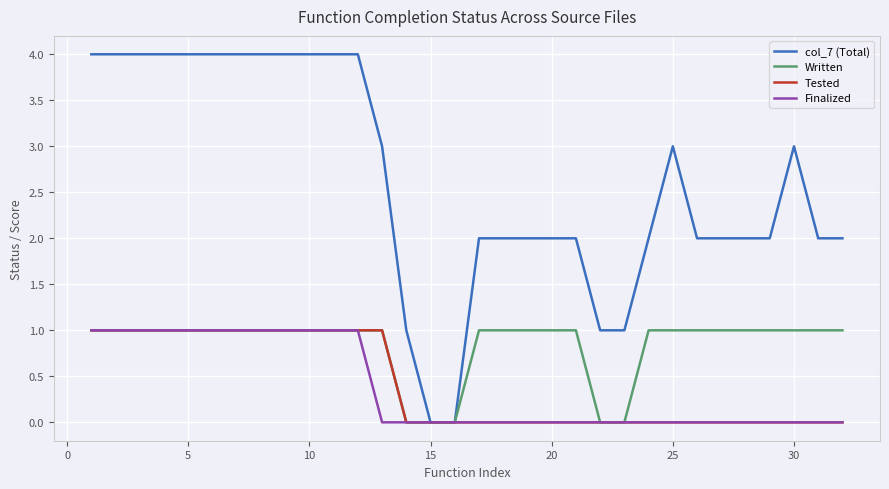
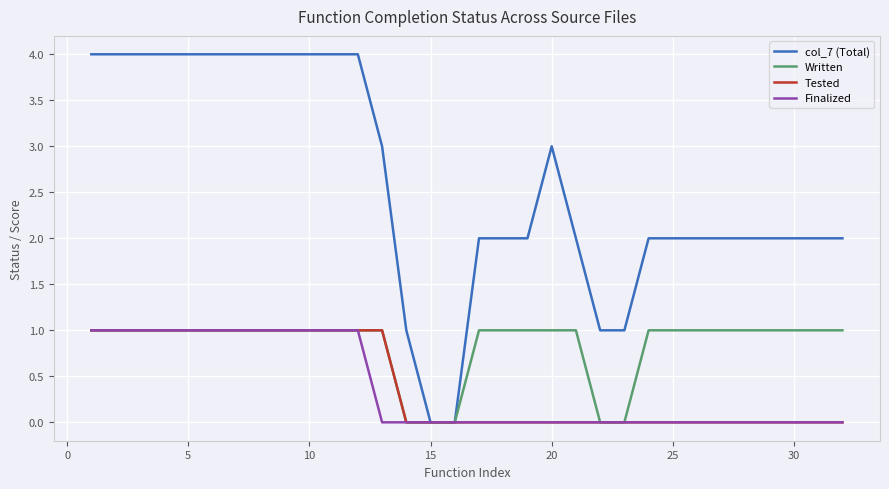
col_7 (Total), 20: 2 -> 3
col_7 (Total), 25: 3 -> 2
col_7 (Total), 30: 3 -> 2
